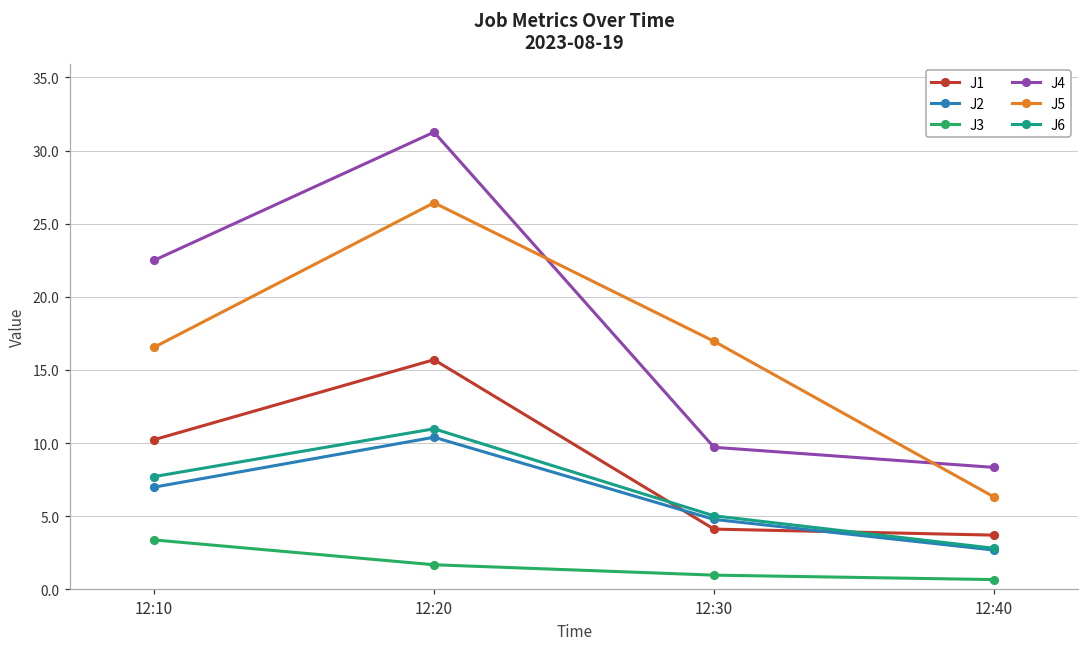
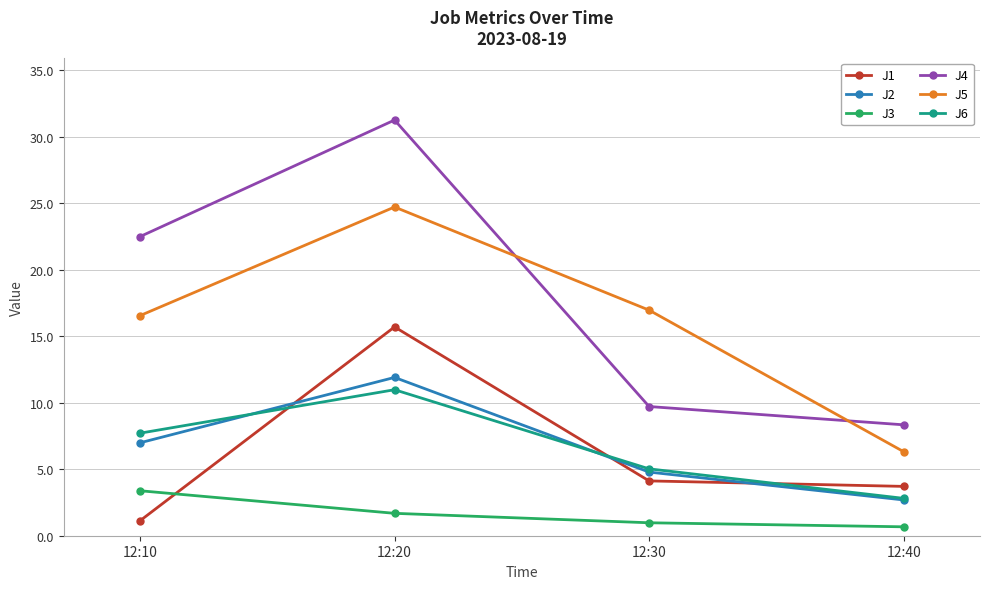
J1, 12:10: 10.2 -> 1.1
J2, 12:20: 10.4 -> 11.9
J5, 12:20: 26.4 -> 24.7
